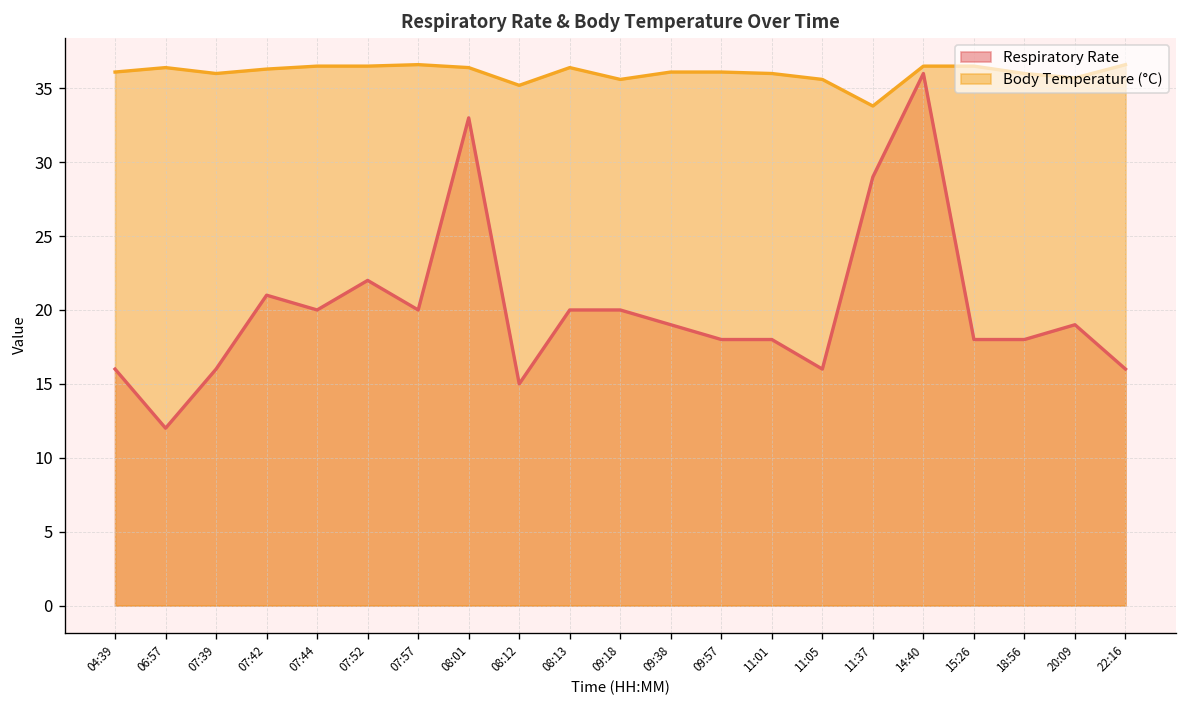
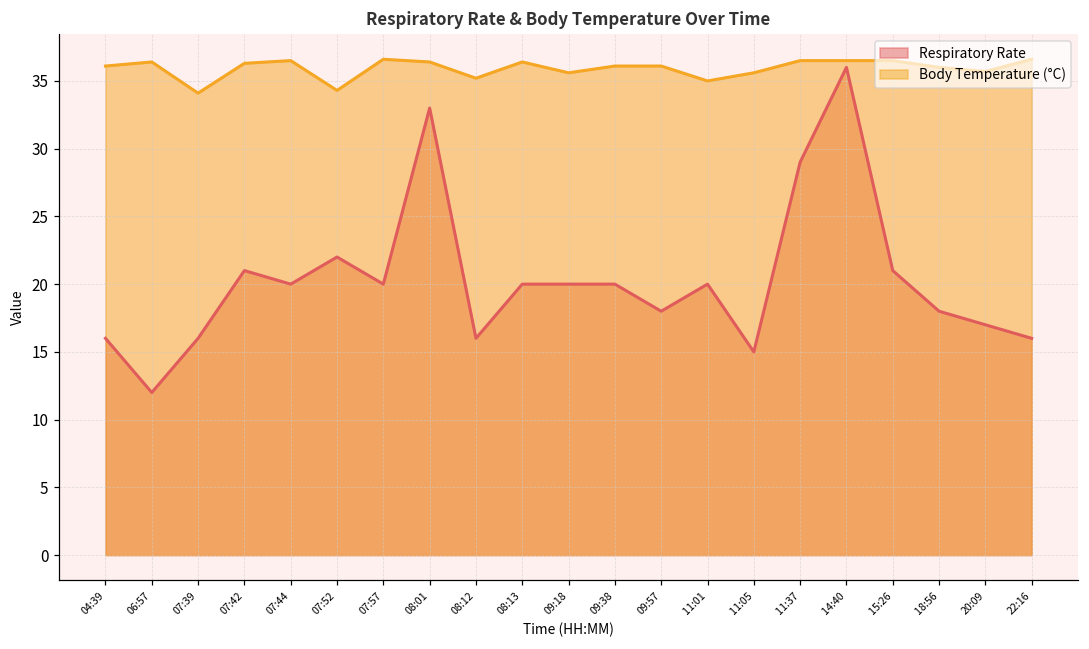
Body Temperature (°C), 07:39: 36.0 -> 34.1
Body Temperature (°C), 07:52: 36.5 -> 34.3
Respiratory Rate, 08:12: 15 -> 16
Respiratory Rate, 09:38: 19 -> 20
Respiratory Rate, 11:01: 18 -> 20
Body Temperature (°C), 11:01: 36 -> 35
Respiratory Rate, 11:05: 16 -> 15
Body Temperature (°C), 11:37: 33.8 -> 36.5
Respiratory Rate, 15:26: 18 -> 21
Respiratory Rate, 20:09: 19 -> 17
